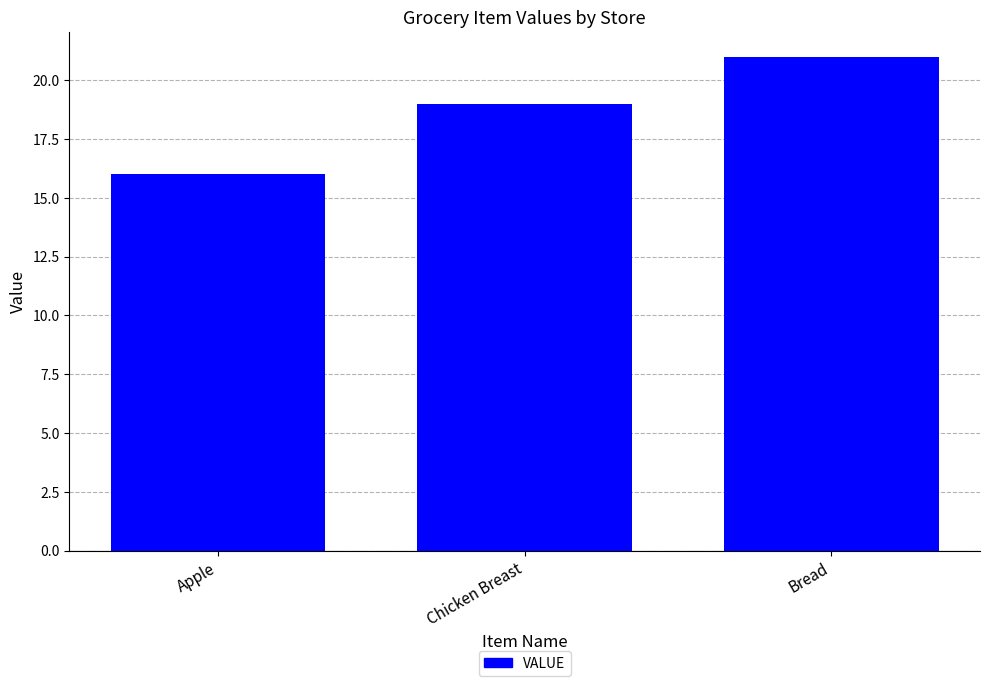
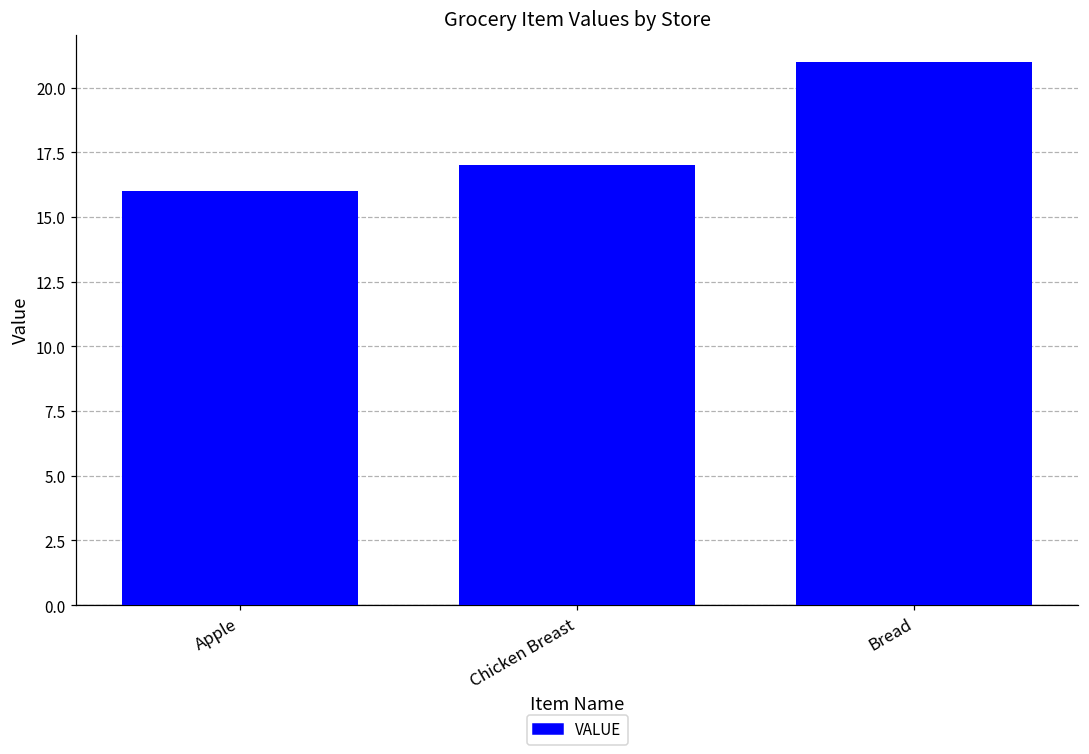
Chicken Breast: 19 -> 17
